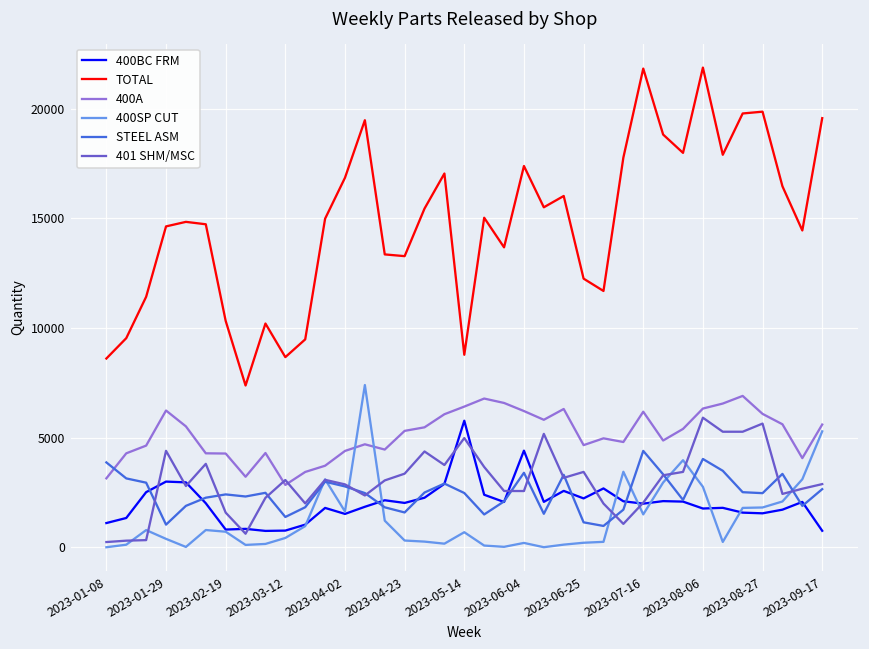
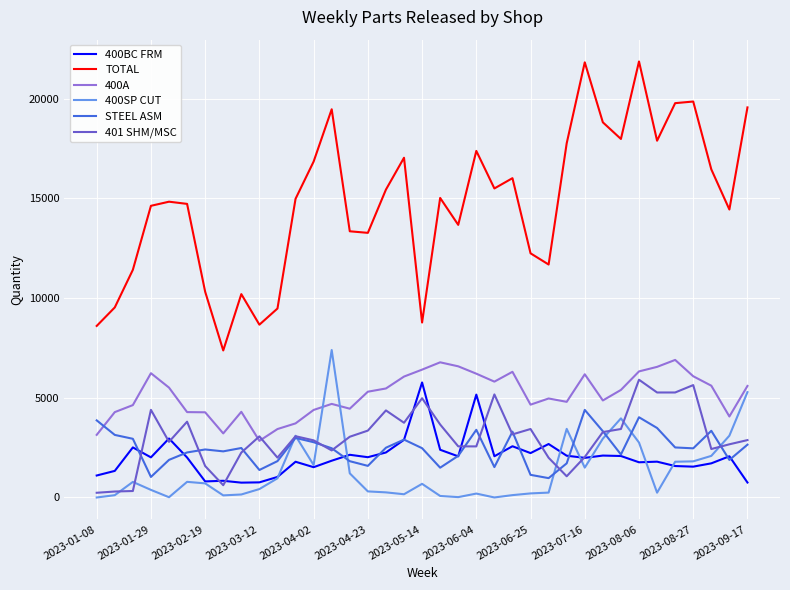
400BC FRM, 2023-01-29: 3000 -> 2000
400BC FRM, 2023-06-04: 4400 -> 5200
